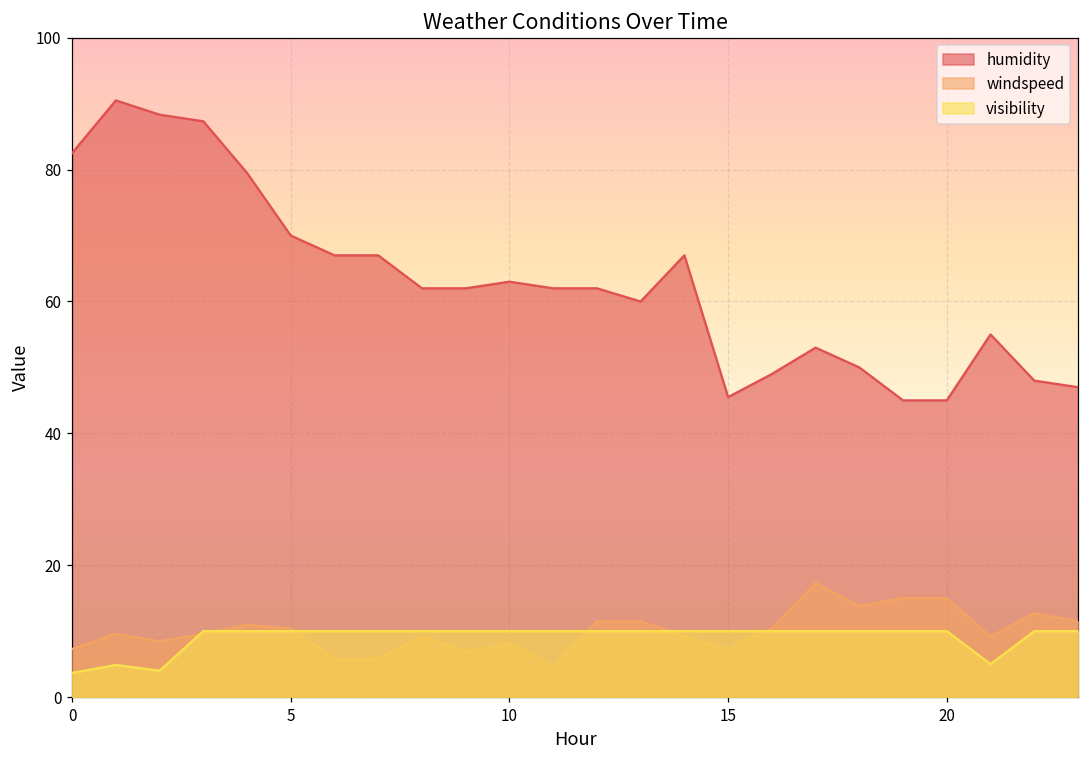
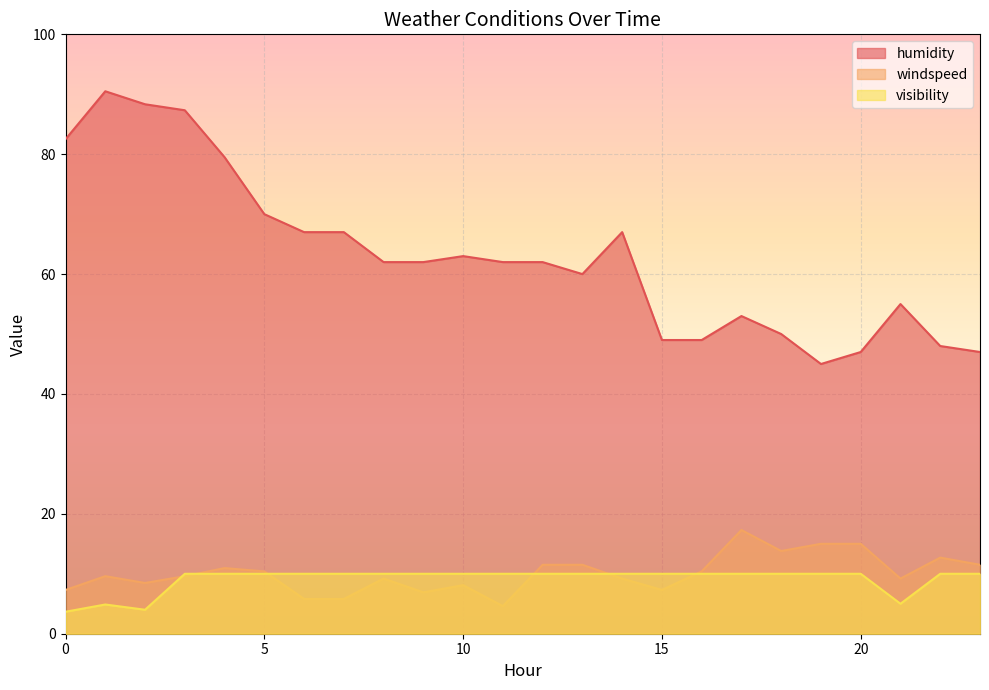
humidity, 15: 46 -> 49
humidity, 20: 45 -> 47
